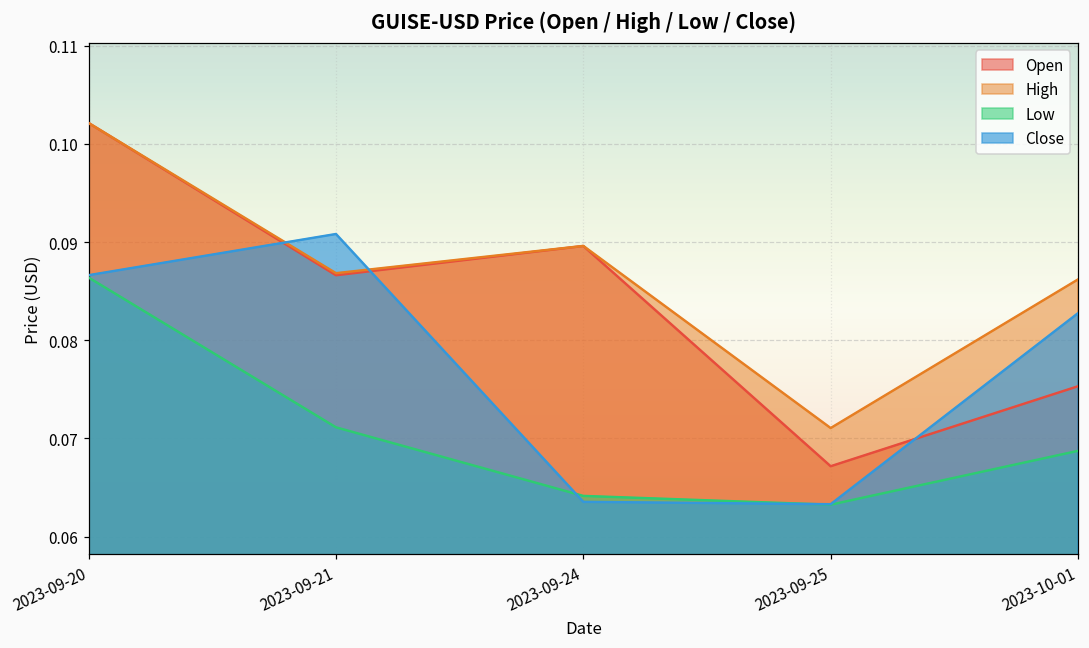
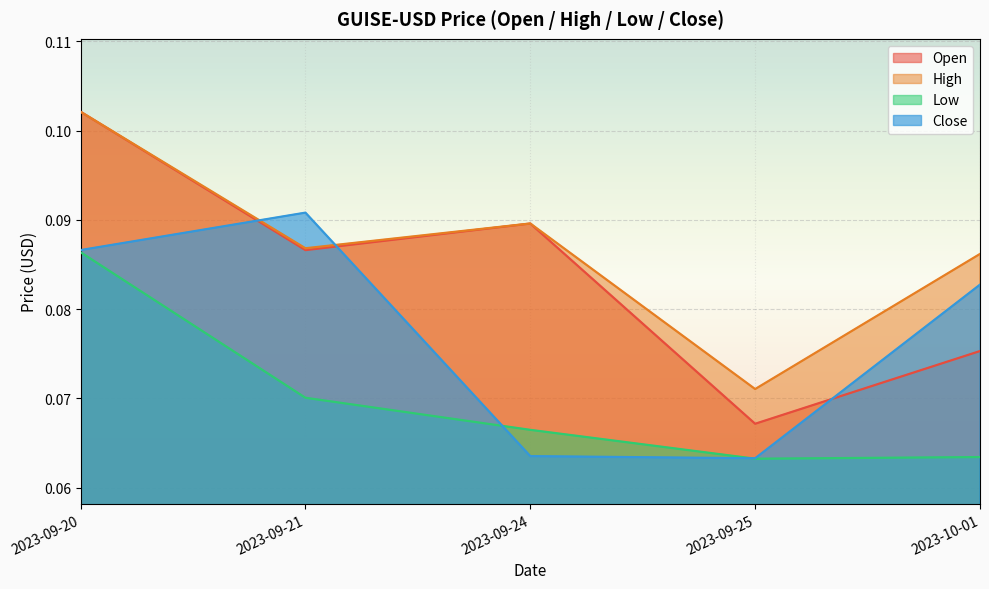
Low, 2023-09-21: 0.071 -> 0.070
Low, 2023-09-24: 0.064 -> 0.066
Low, 2023-10-01: 0.069 -> 0.063
